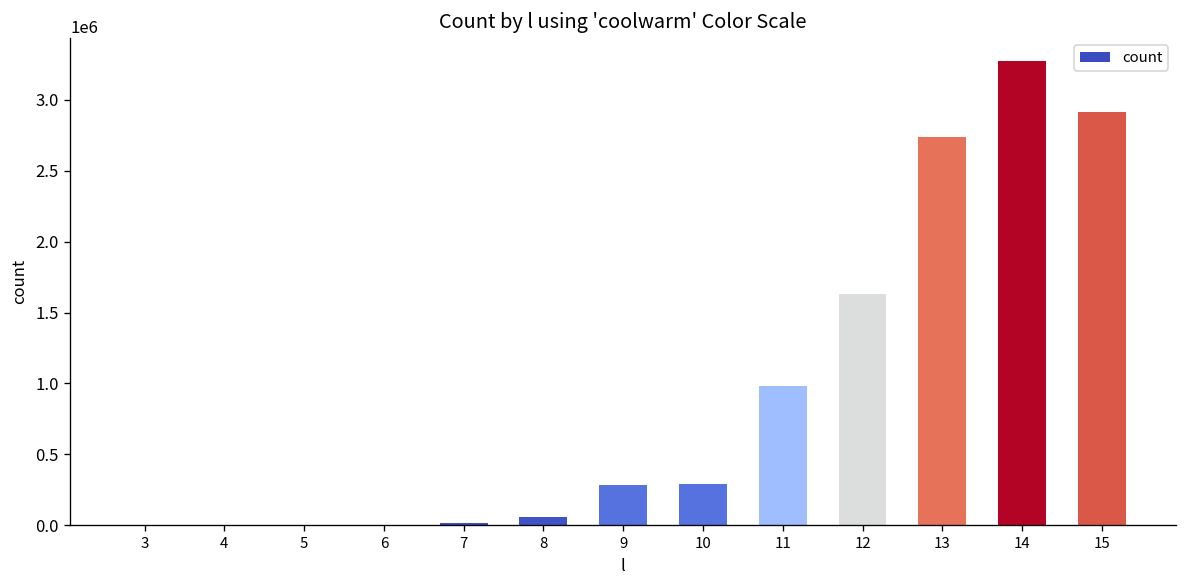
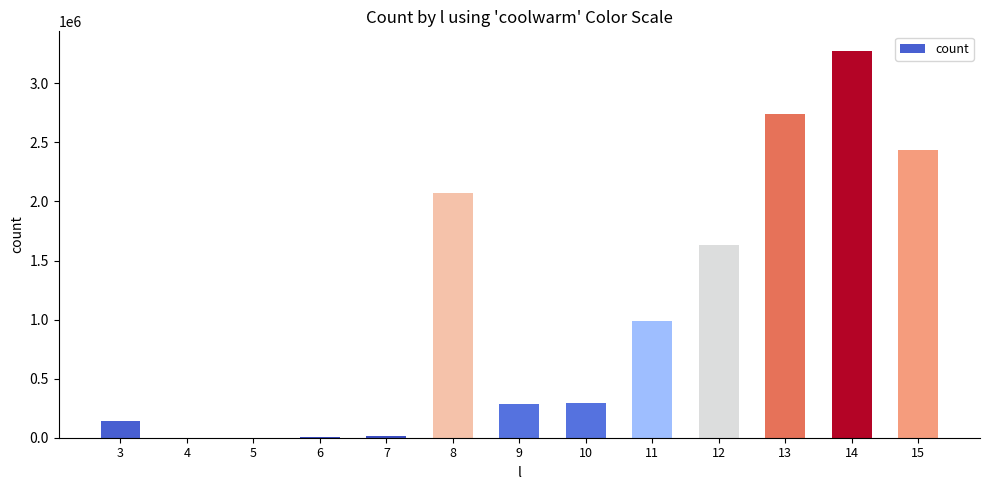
3: 0 -> 140000
8: 60000 -> 2070000
15: 2920000 -> 2430000
